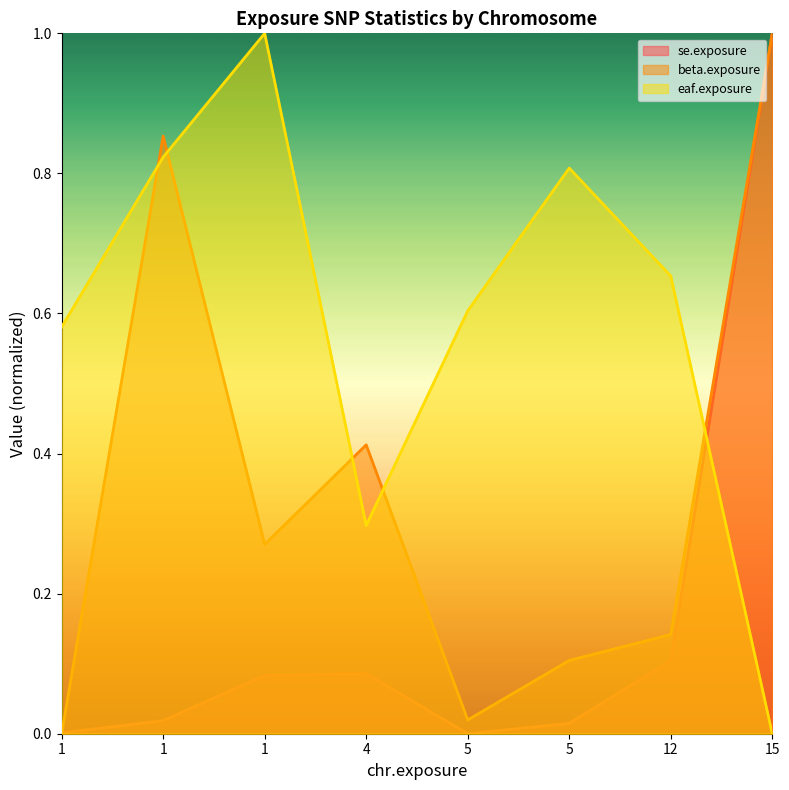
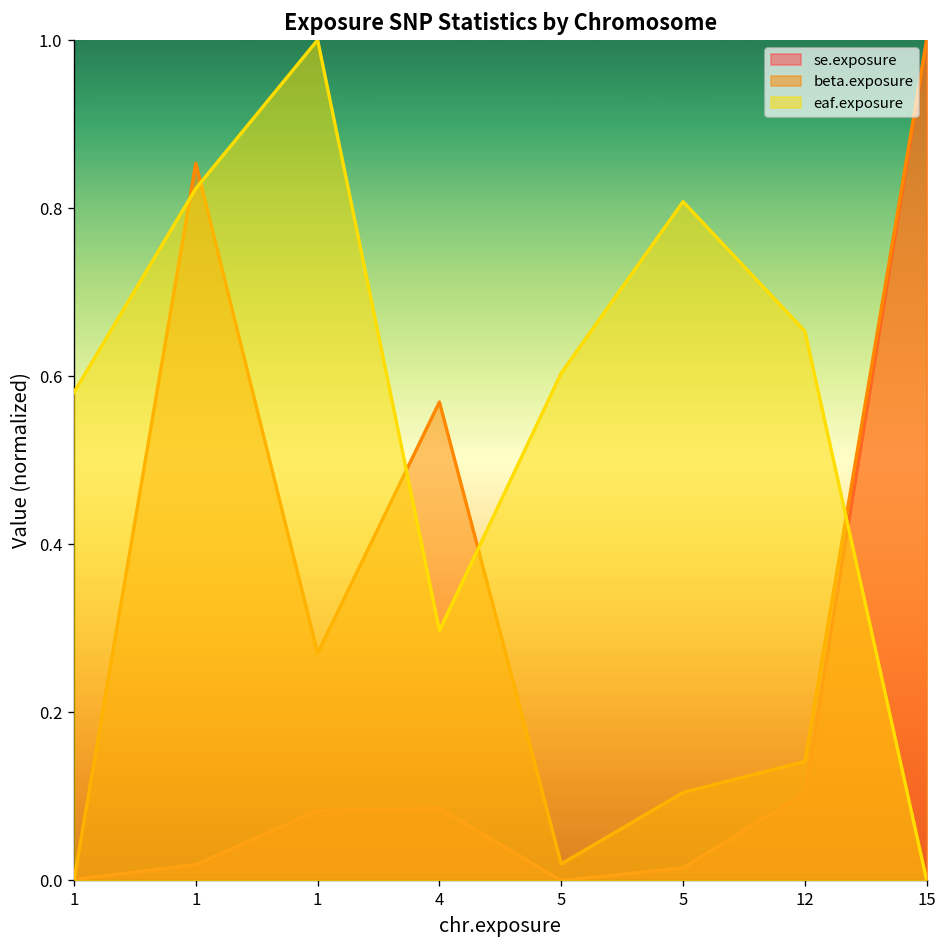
beta.exposure, 4: 0.41 -> 0.57
